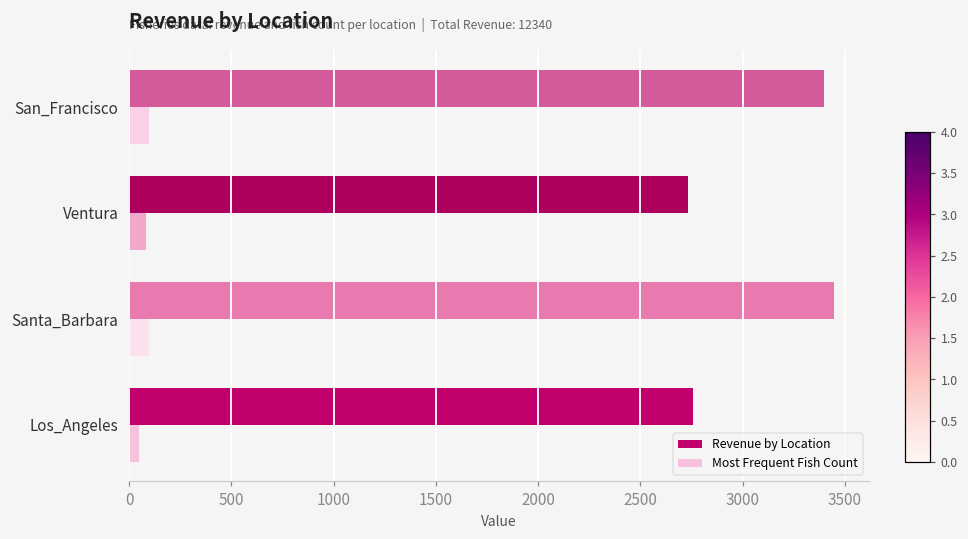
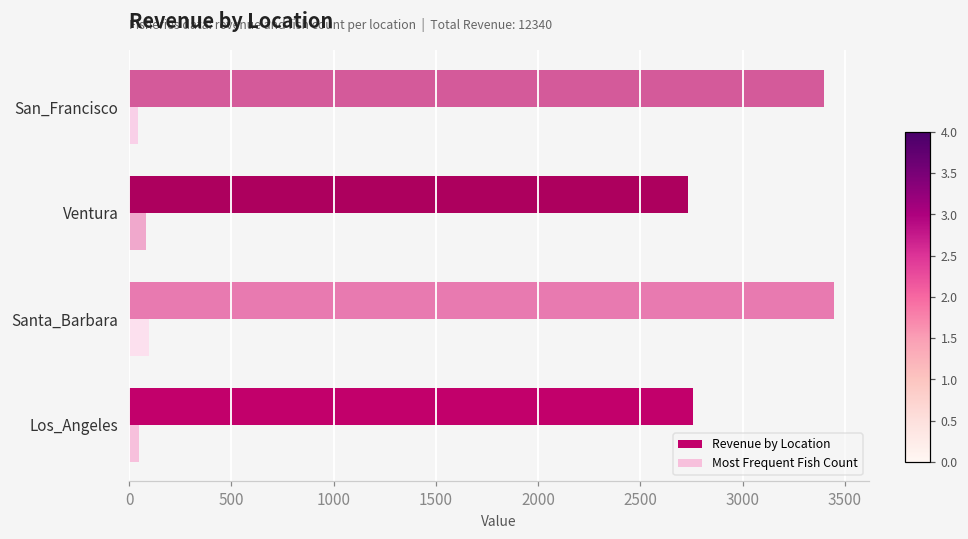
Most Frequent Fish Count, San_Francisco: 100 -> 50
